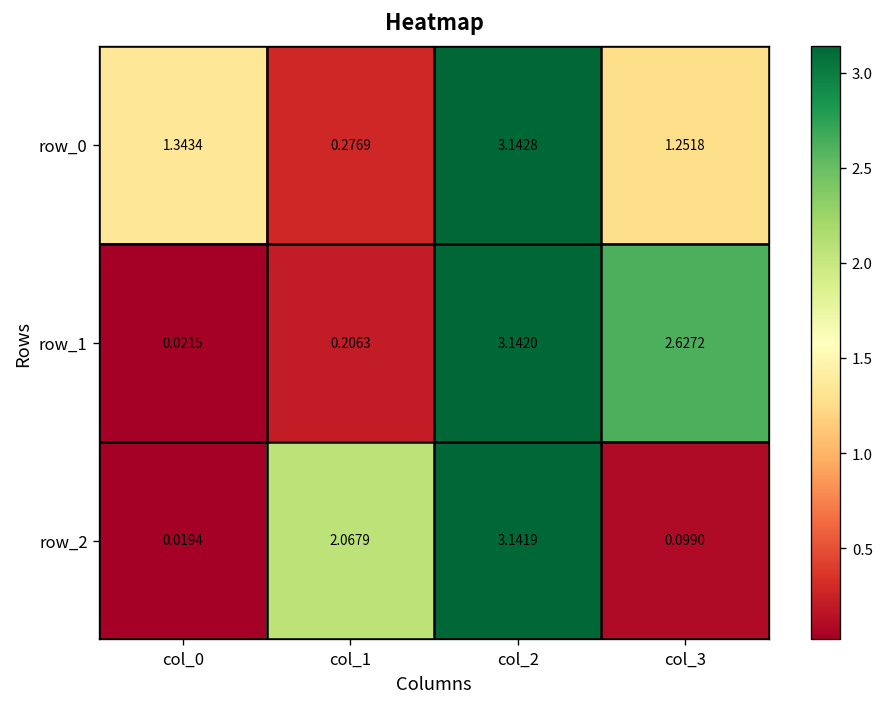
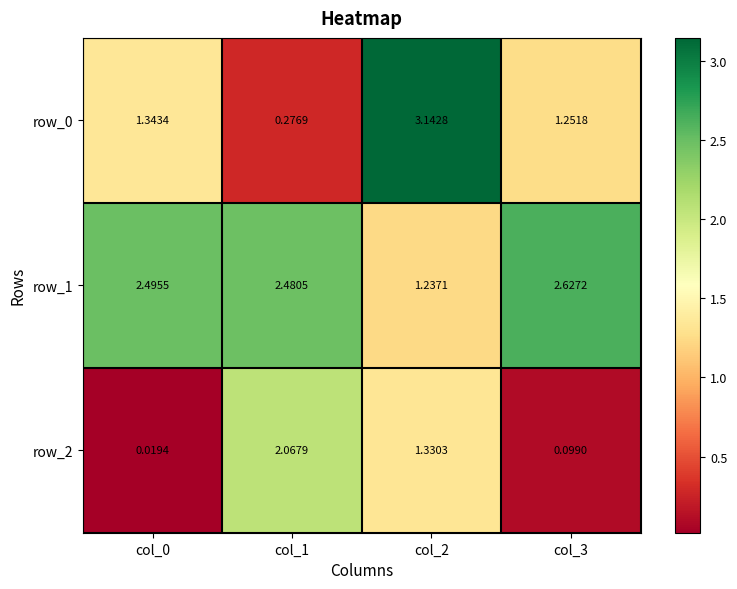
row_1, col_0: 0.0215 -> 2.4955
row_1, col_1: 0.2063 -> 2.4805
row_1, col_2: 3.1420 -> 1.2371
row_2, col_2: 3.1419 -> 1.3303
